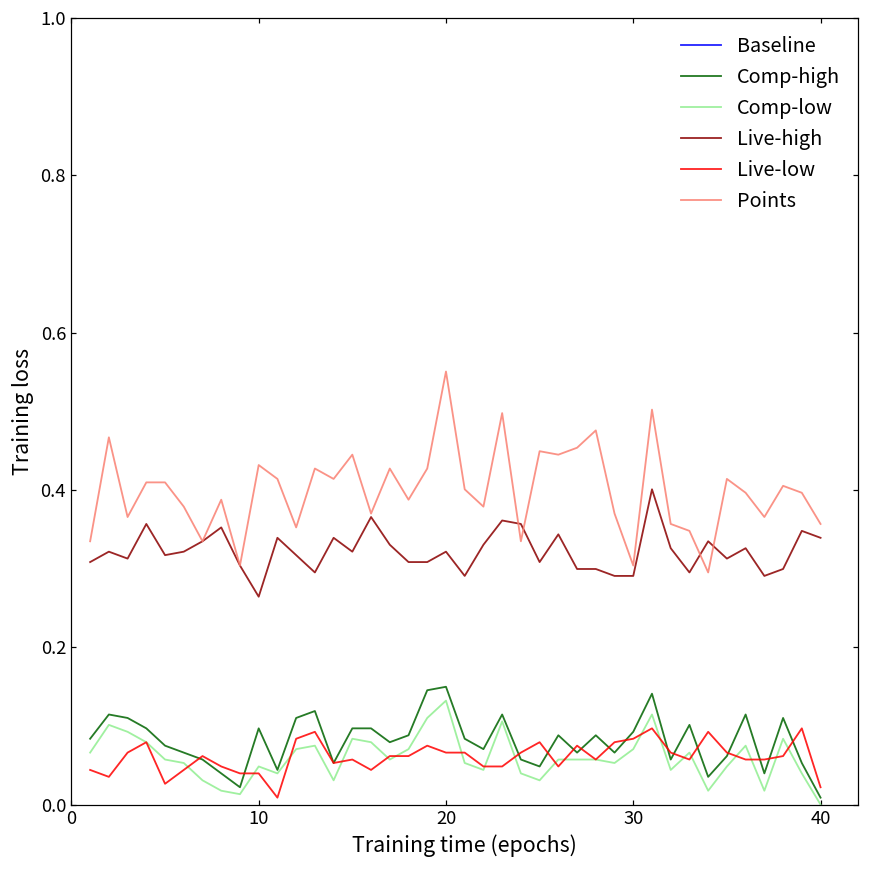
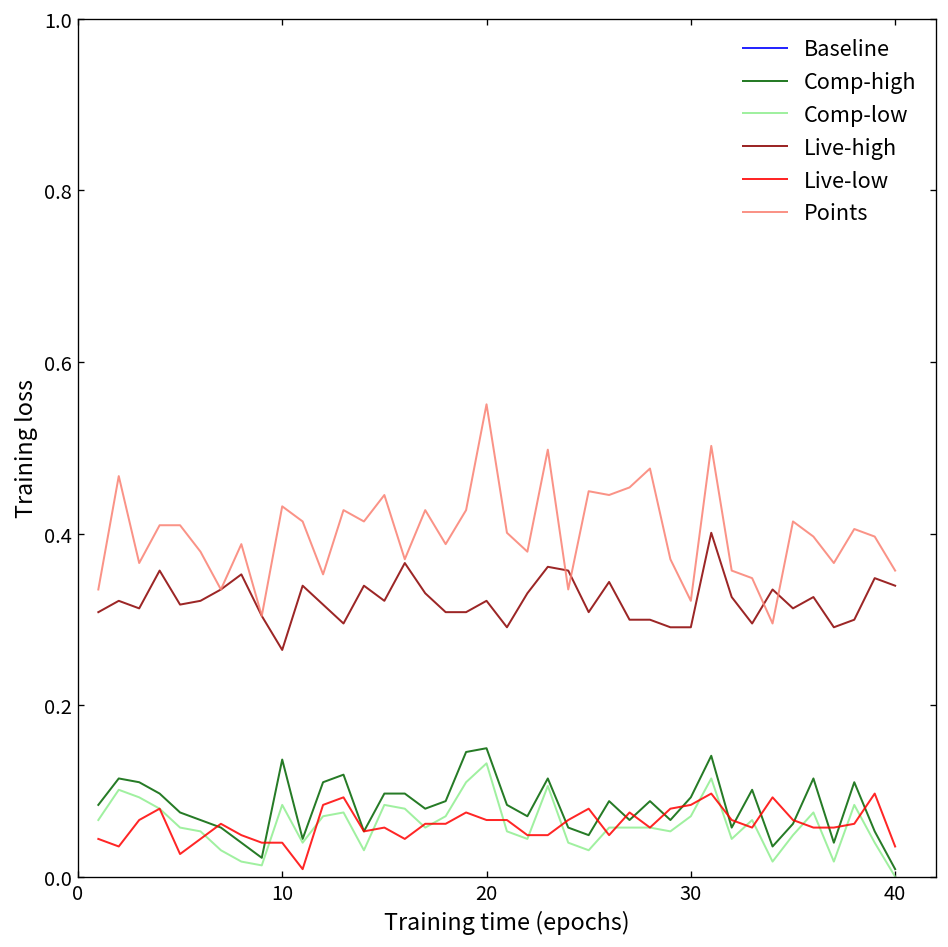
Comp-high, 10: 0.10 -> 0.14
Comp-low, 10: 0.05 -> 0.08
Points, 30: 0.30 -> 0.32
Live-low, 40: 0.02 -> 0.04
